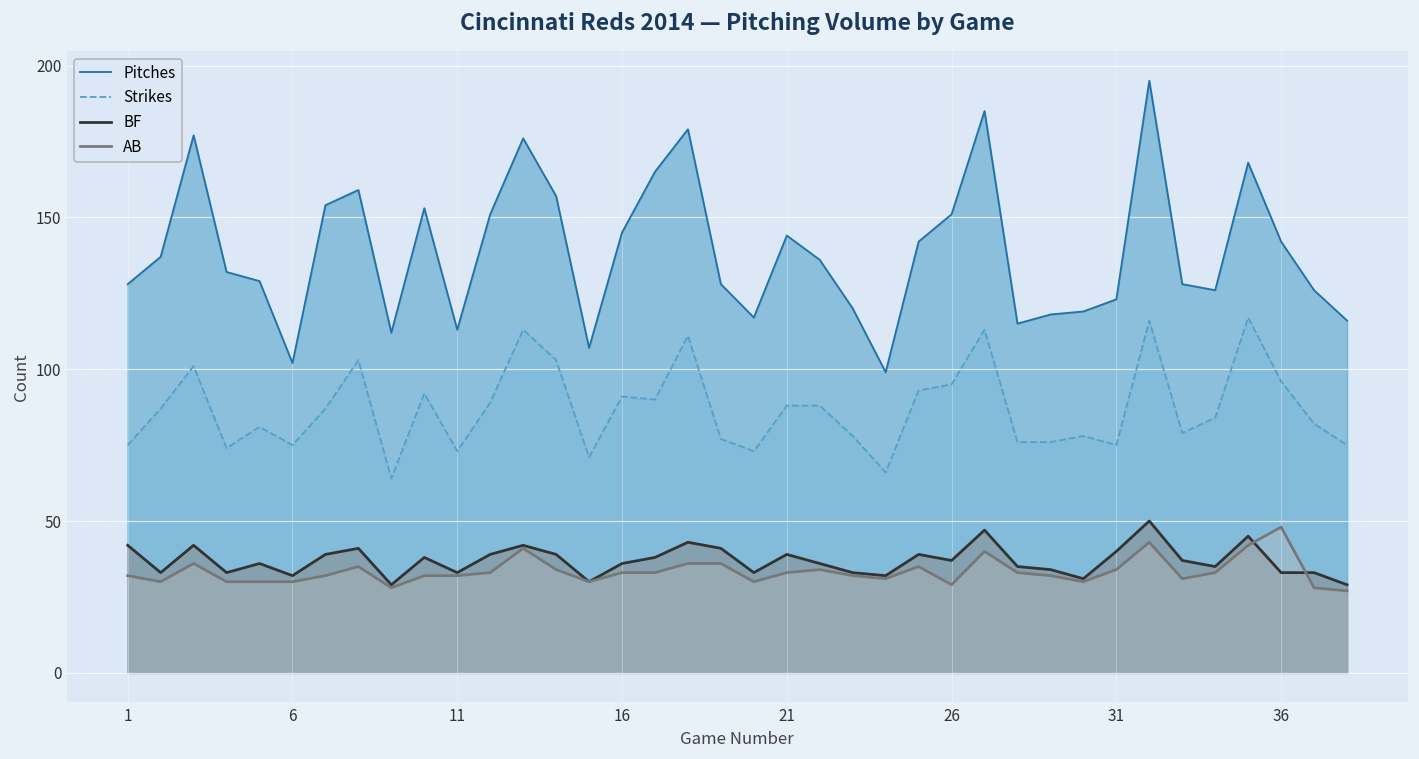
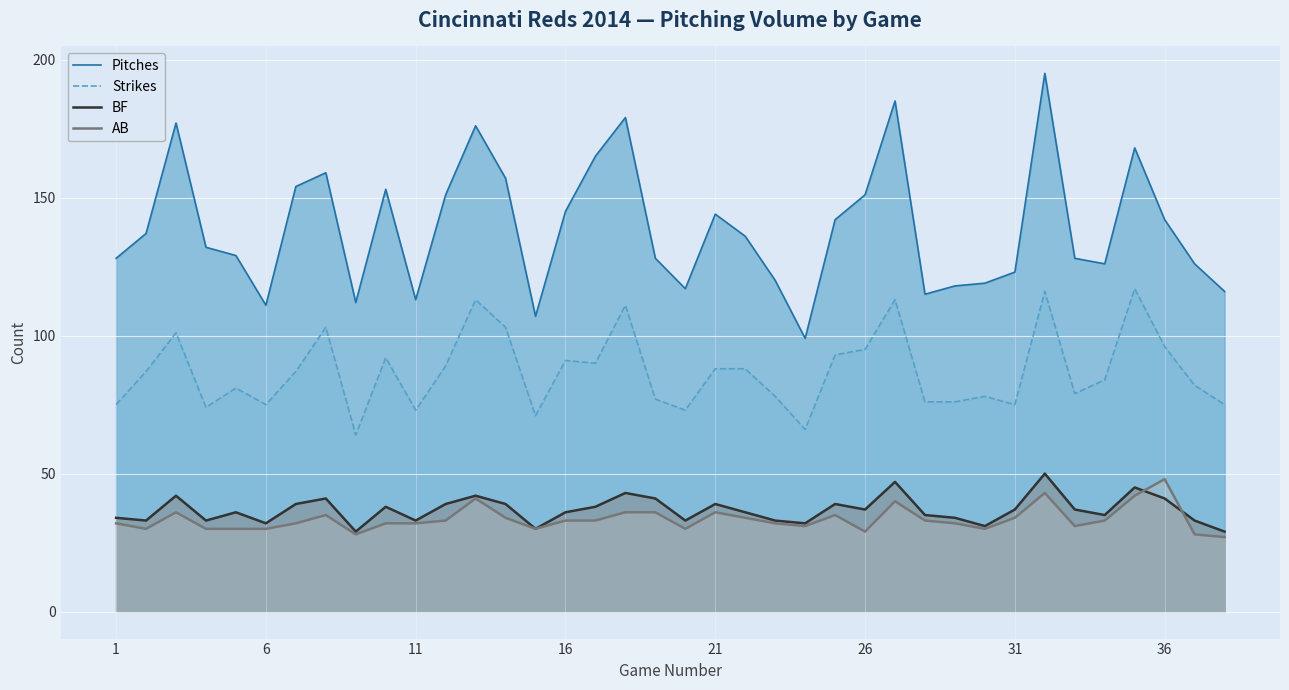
BF, 1: 42 -> 34
Pitches, 6: 102 -> 111
AB, 21: 33 -> 36
BF, 31: 40 -> 37
BF, 36: 33 -> 41
